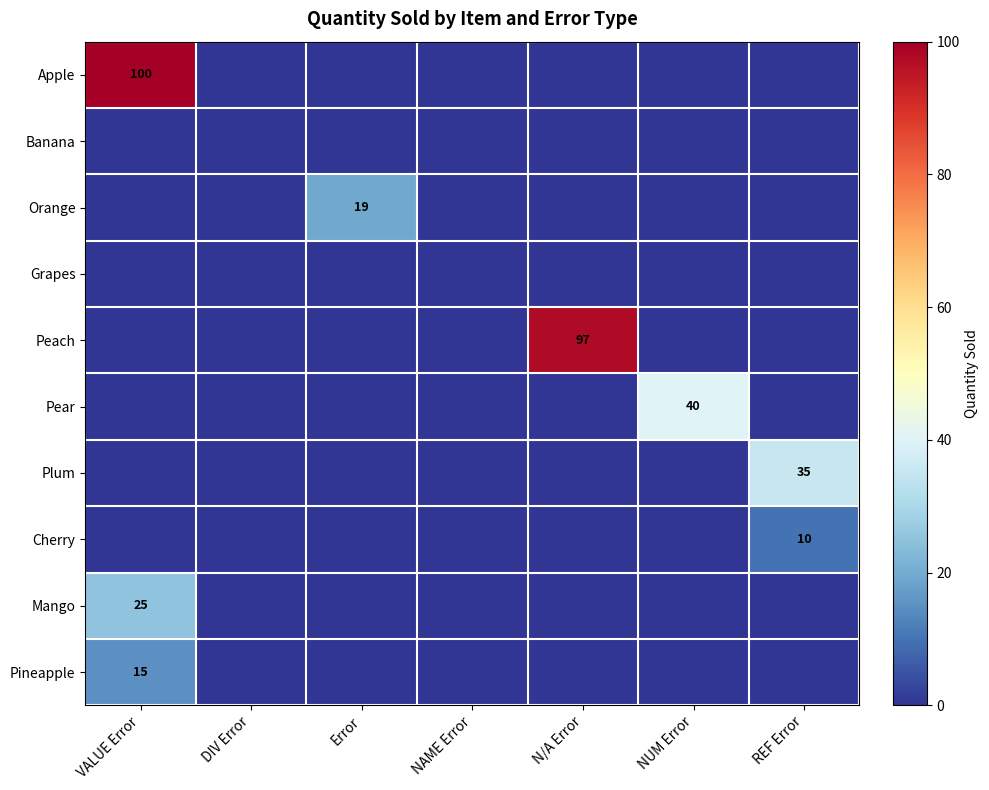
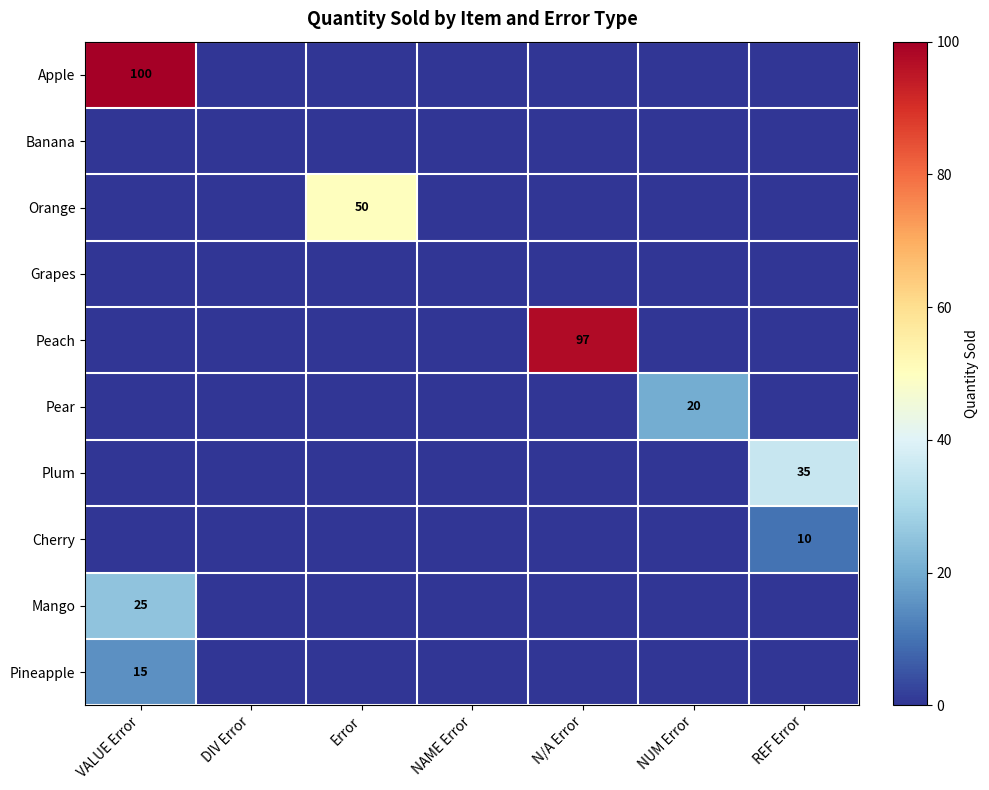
Orange, Error: 19 -> 50
Pear, NUM Error: 40 -> 20
